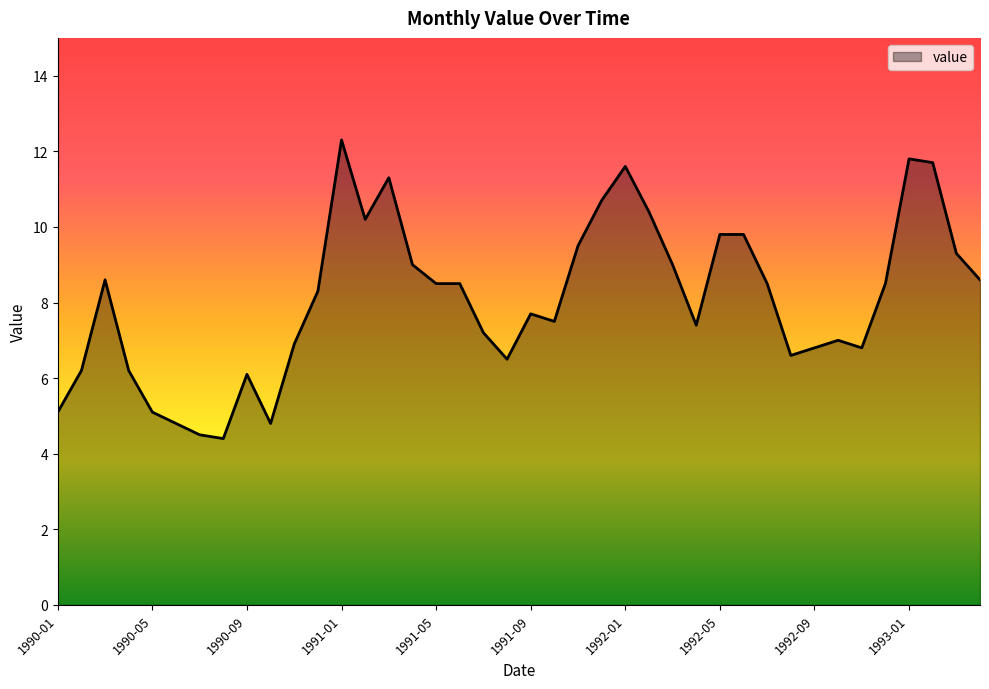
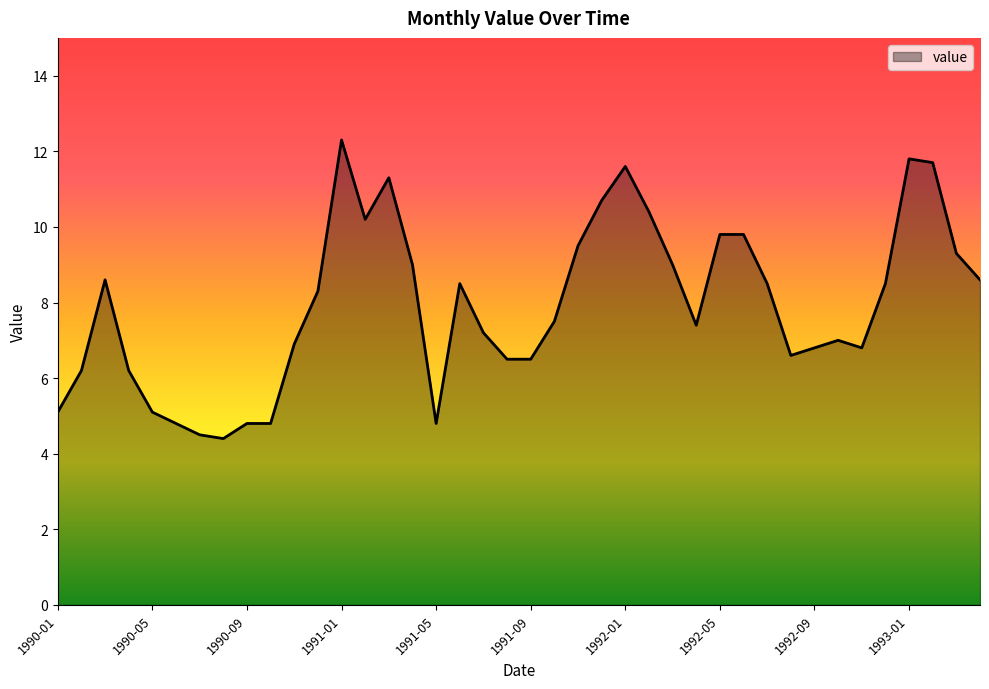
1990-09: 6.1 -> 4.8
1991-05: 8.5 -> 4.8
1991-09: 7.7 -> 6.5
